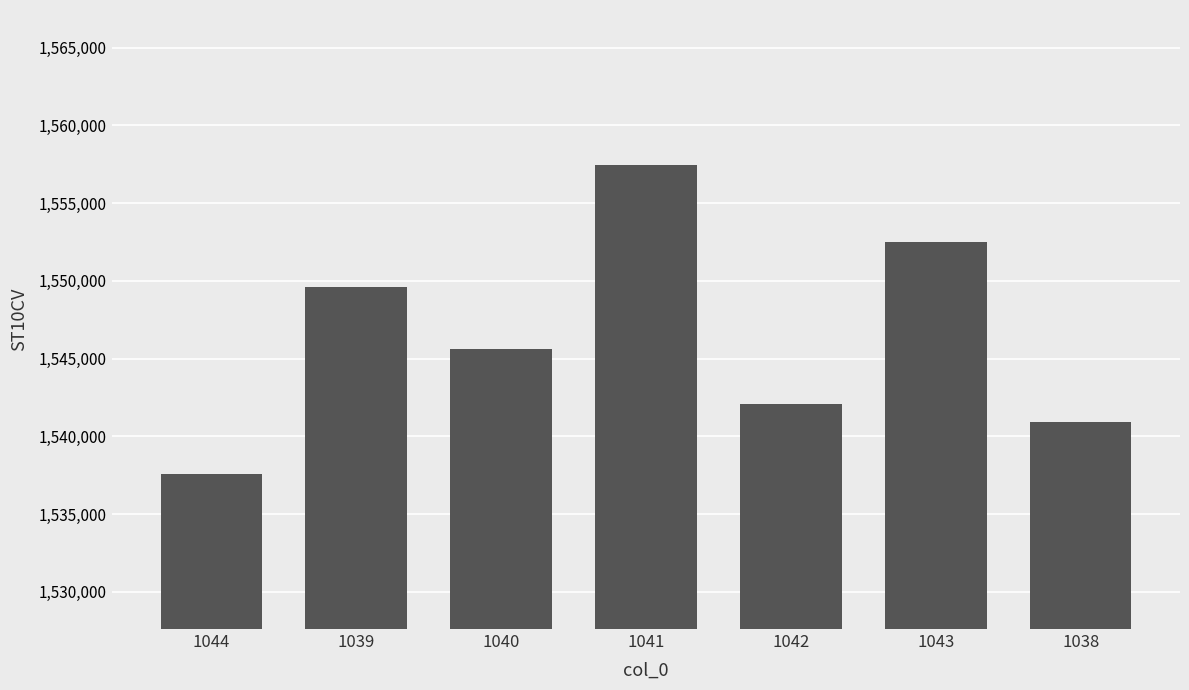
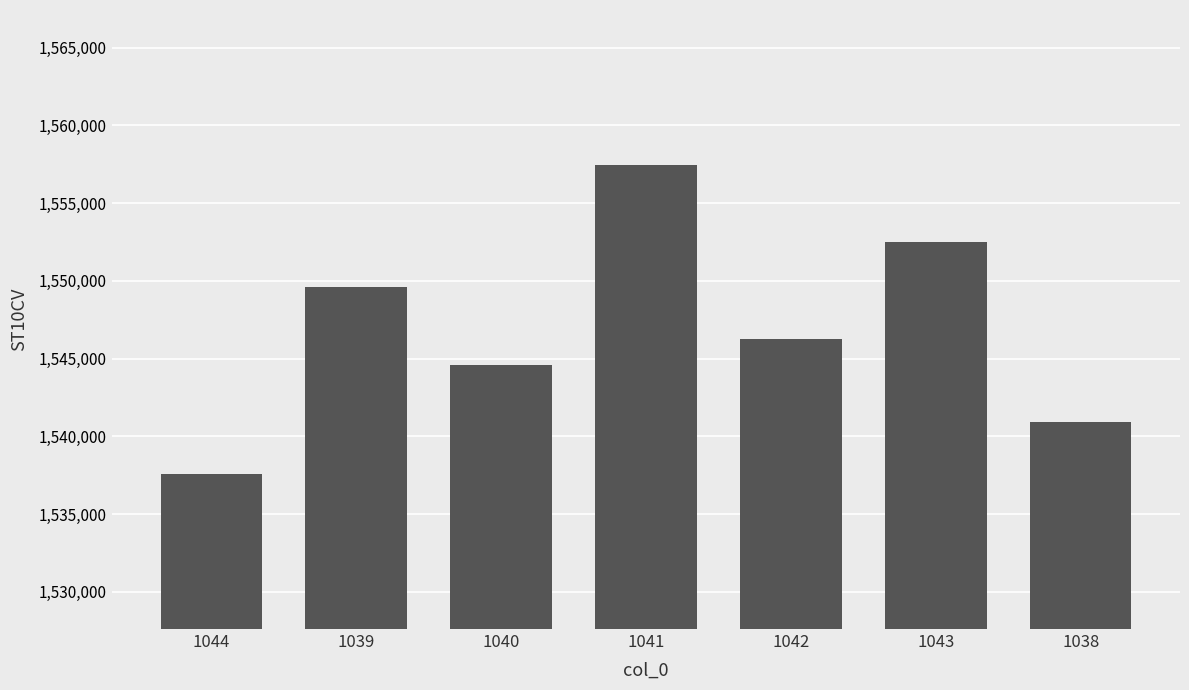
1040: 1,545,600 -> 1,544,600
1042: 1,542,100 -> 1,546,300
